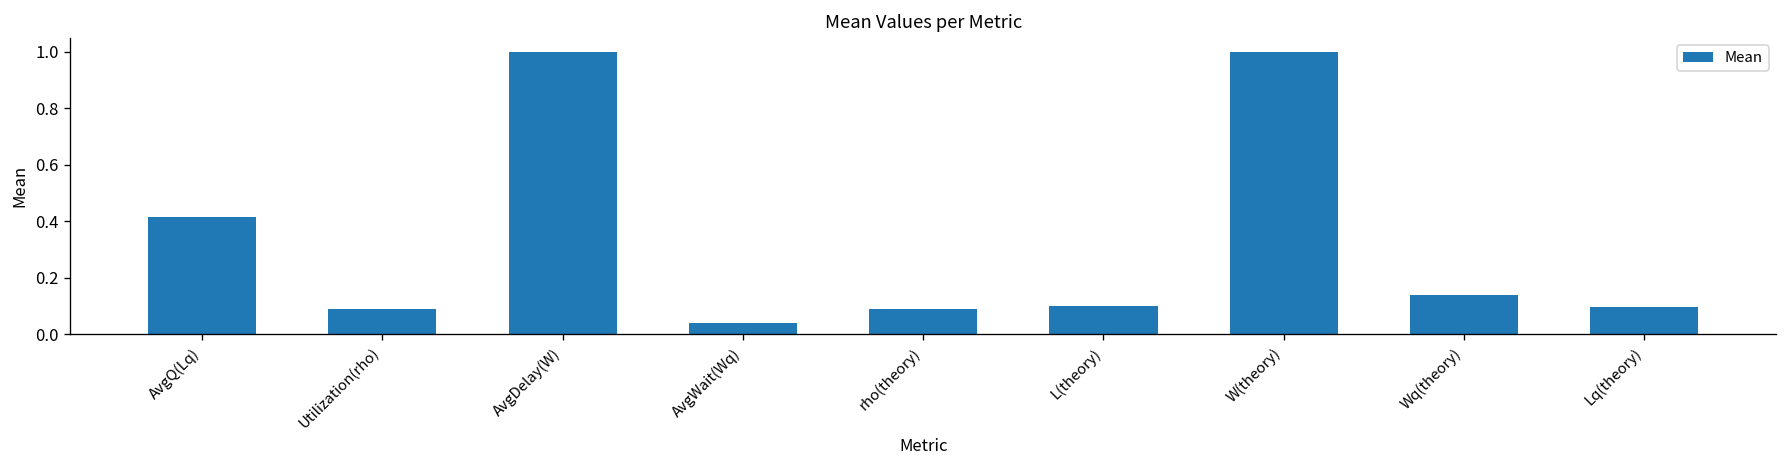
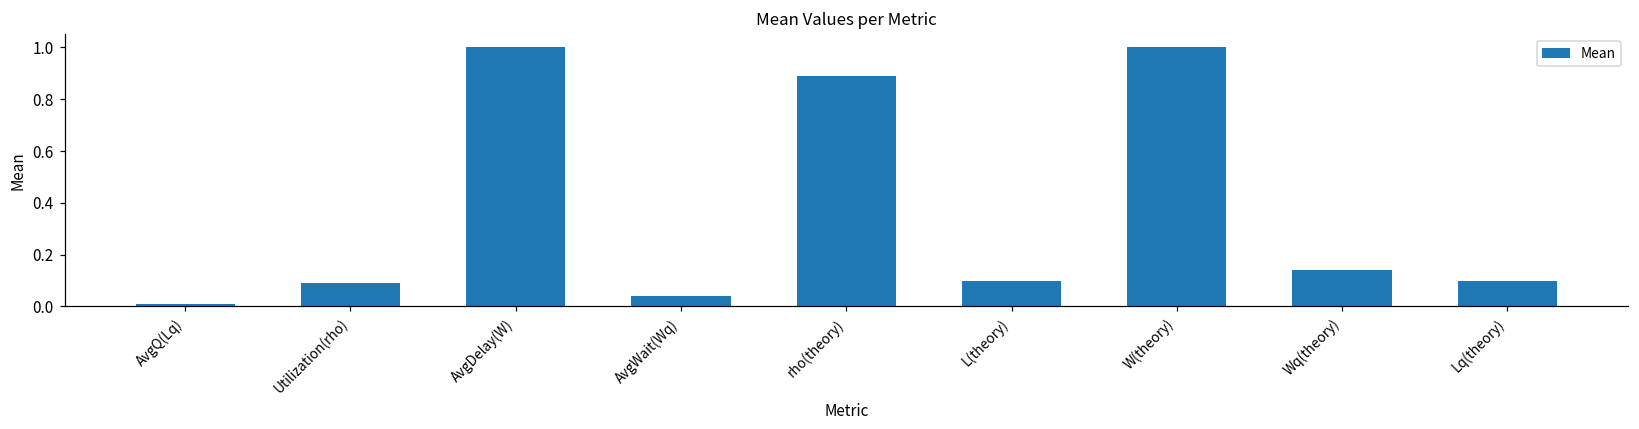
AvgQ(Lq): 0.41 -> 0.01
rho(theory): 0.09 -> 0.89
